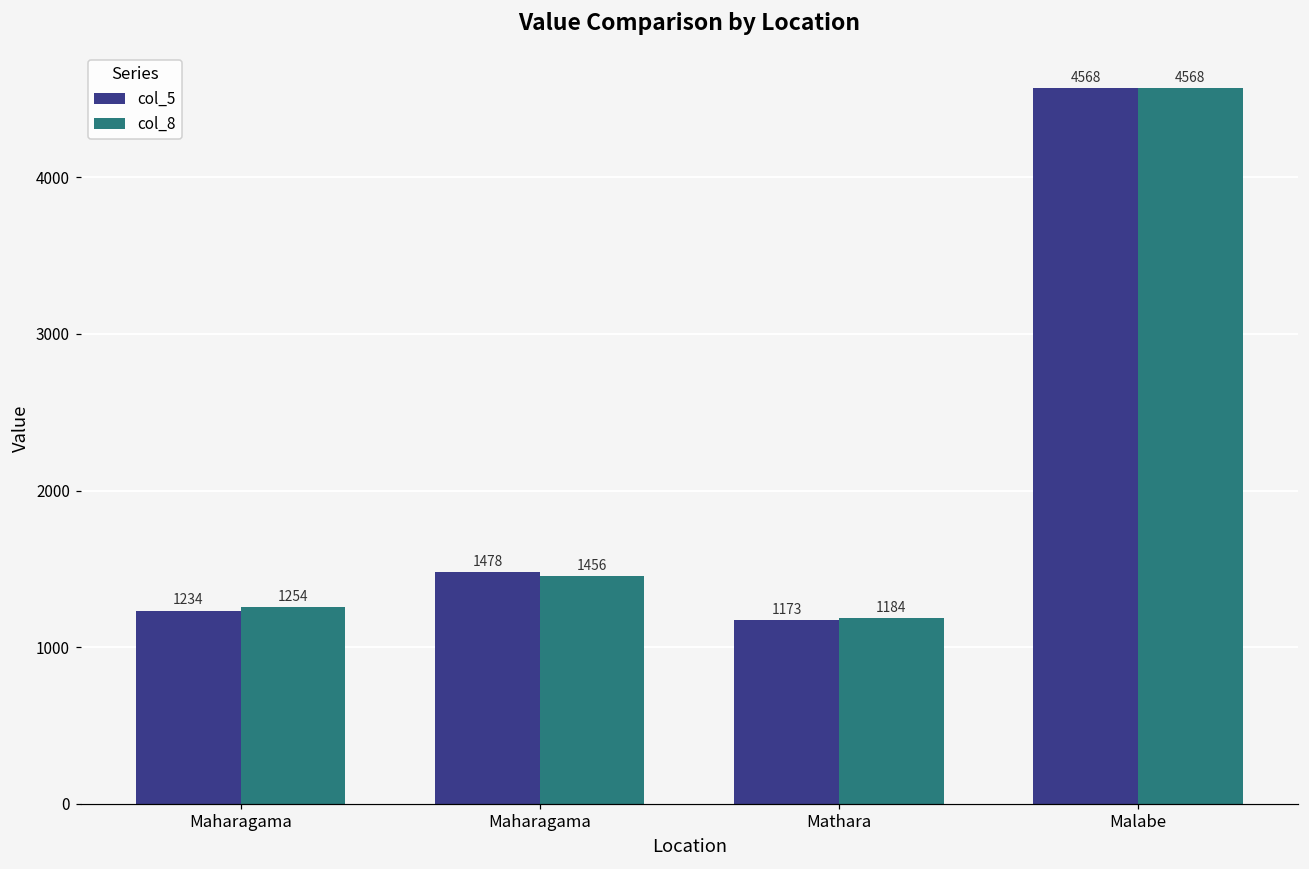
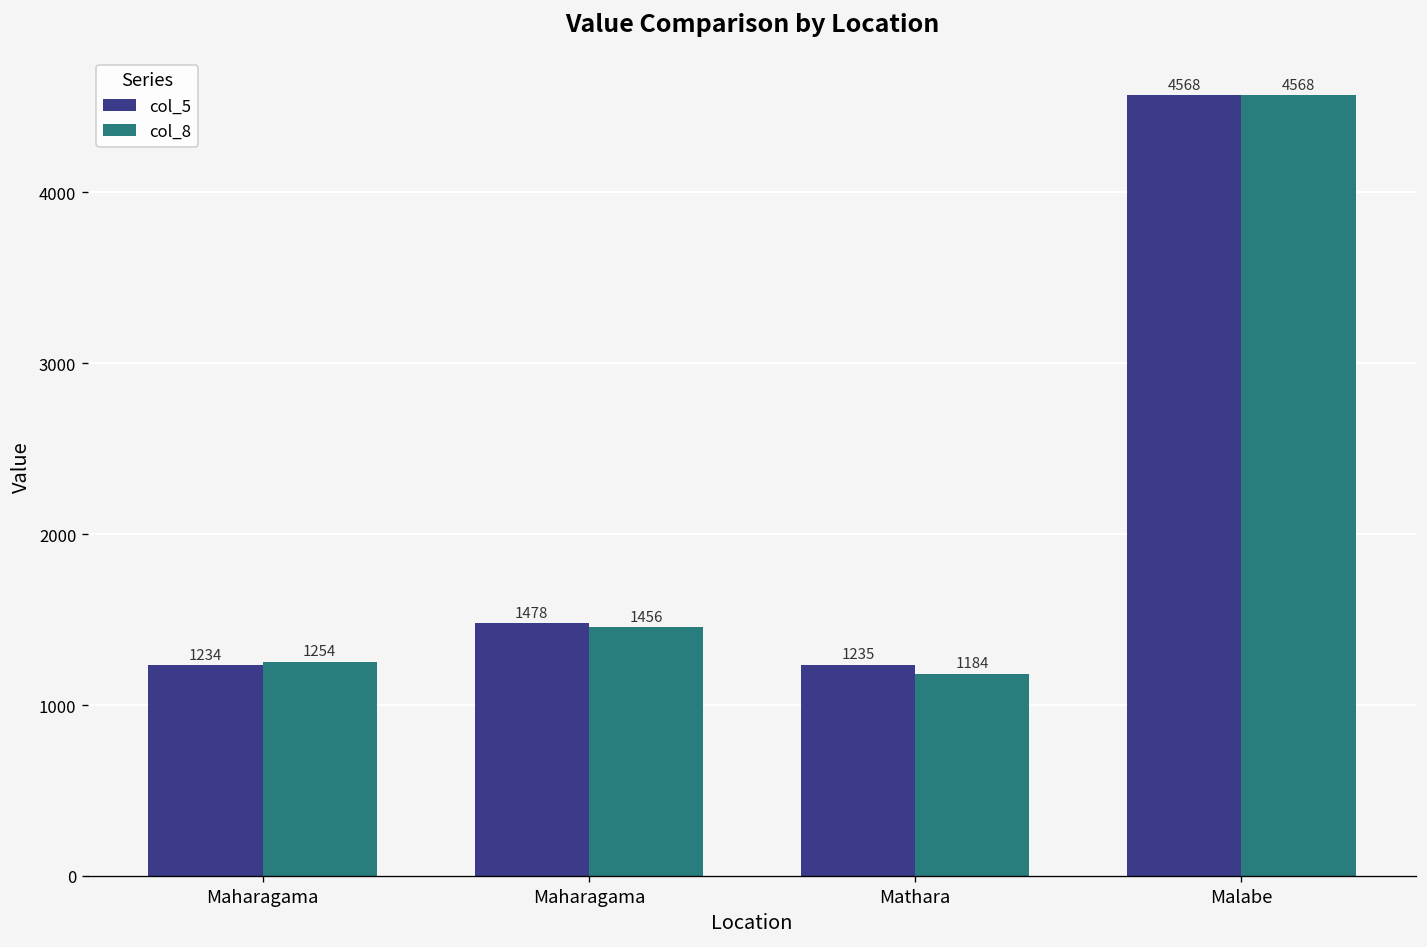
col_5, Mathara: 1173 -> 1235
